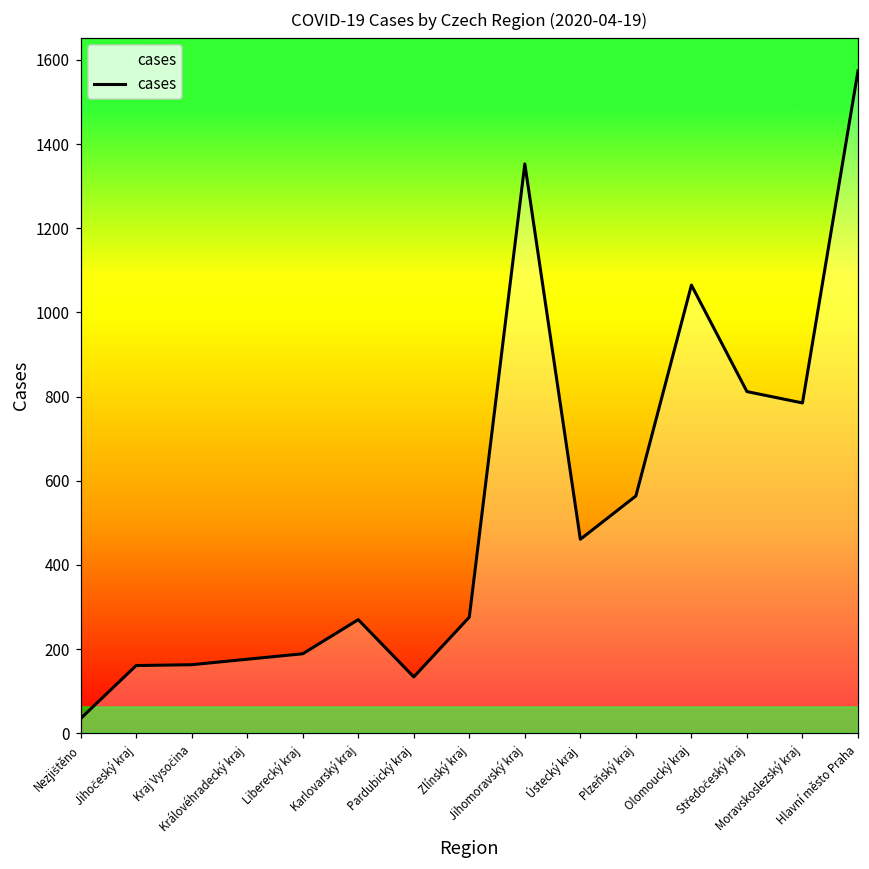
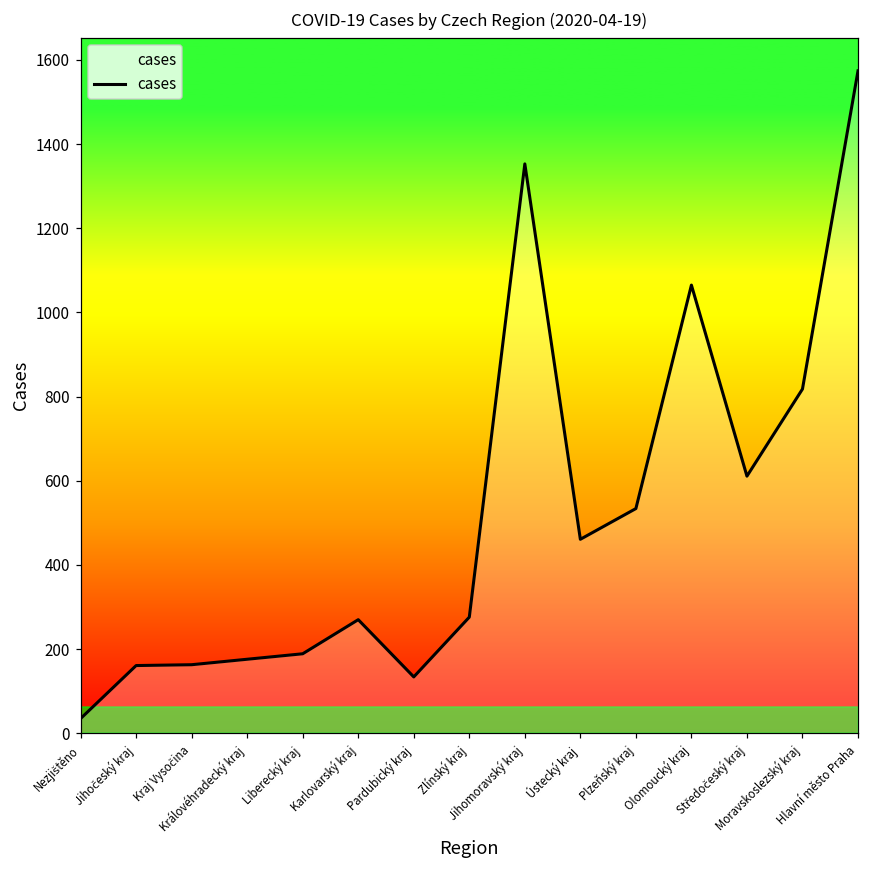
cases, Plzeňský kraj: 560 -> 530
cases, Středočeský kraj: 810 -> 610
cases, Moravskoslezský kraj: 790 -> 820
